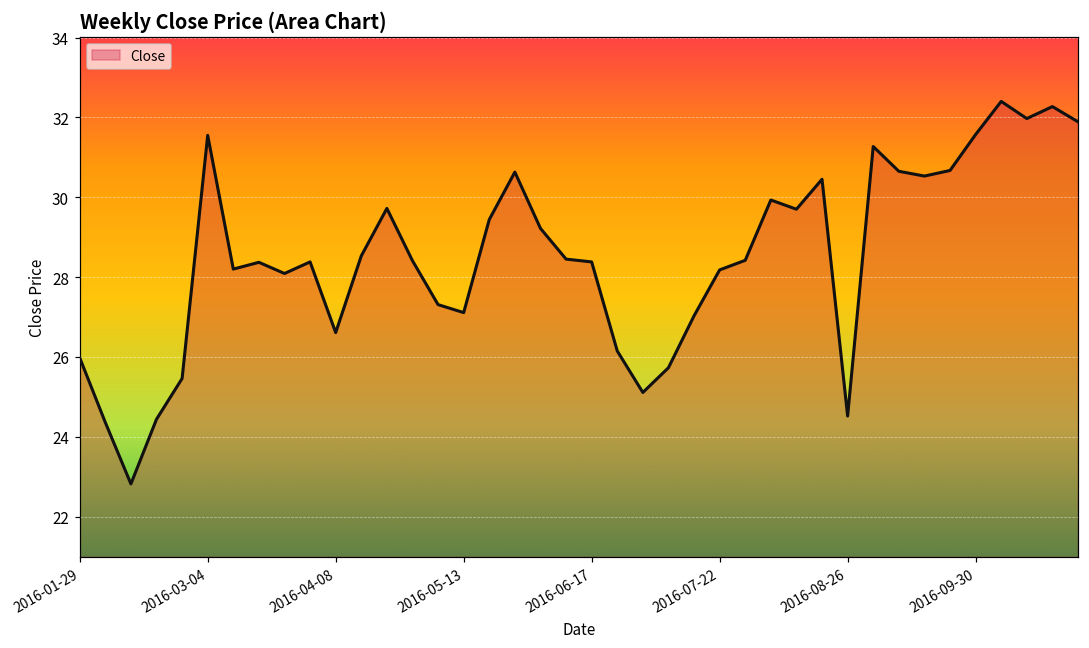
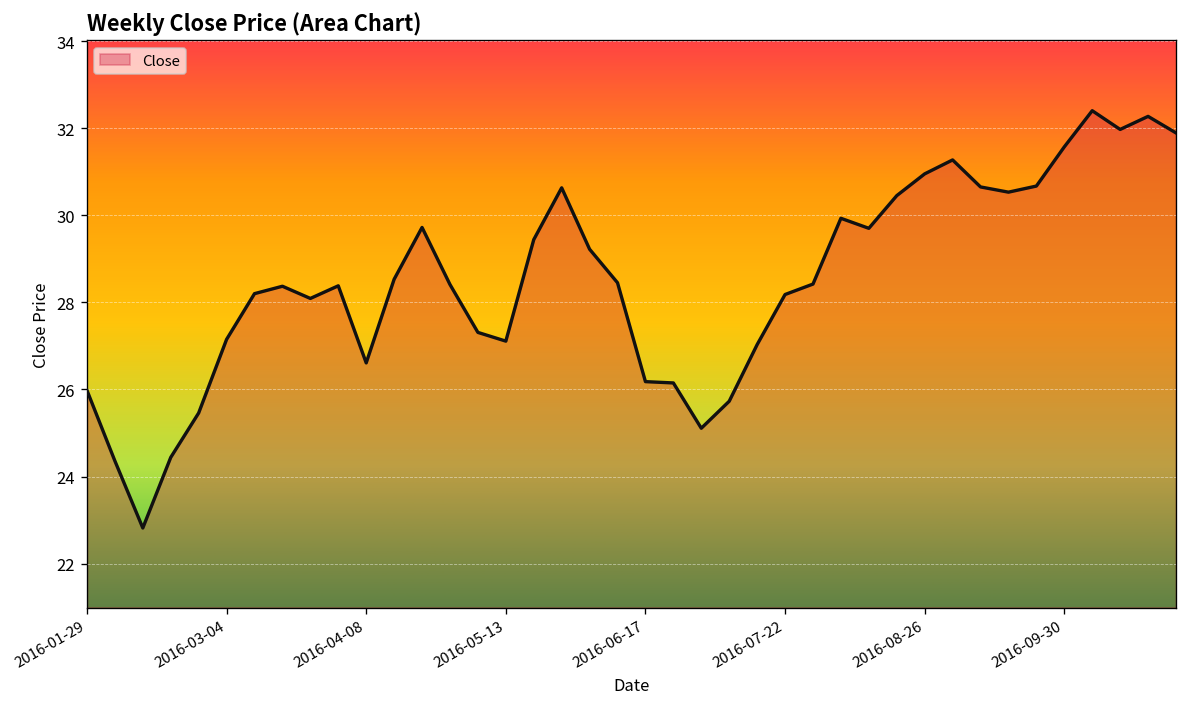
2016-03-04: 31.6 -> 27.2
2016-06-17: 28.4 -> 26.2
2016-08-26: 24.5 -> 31.0
